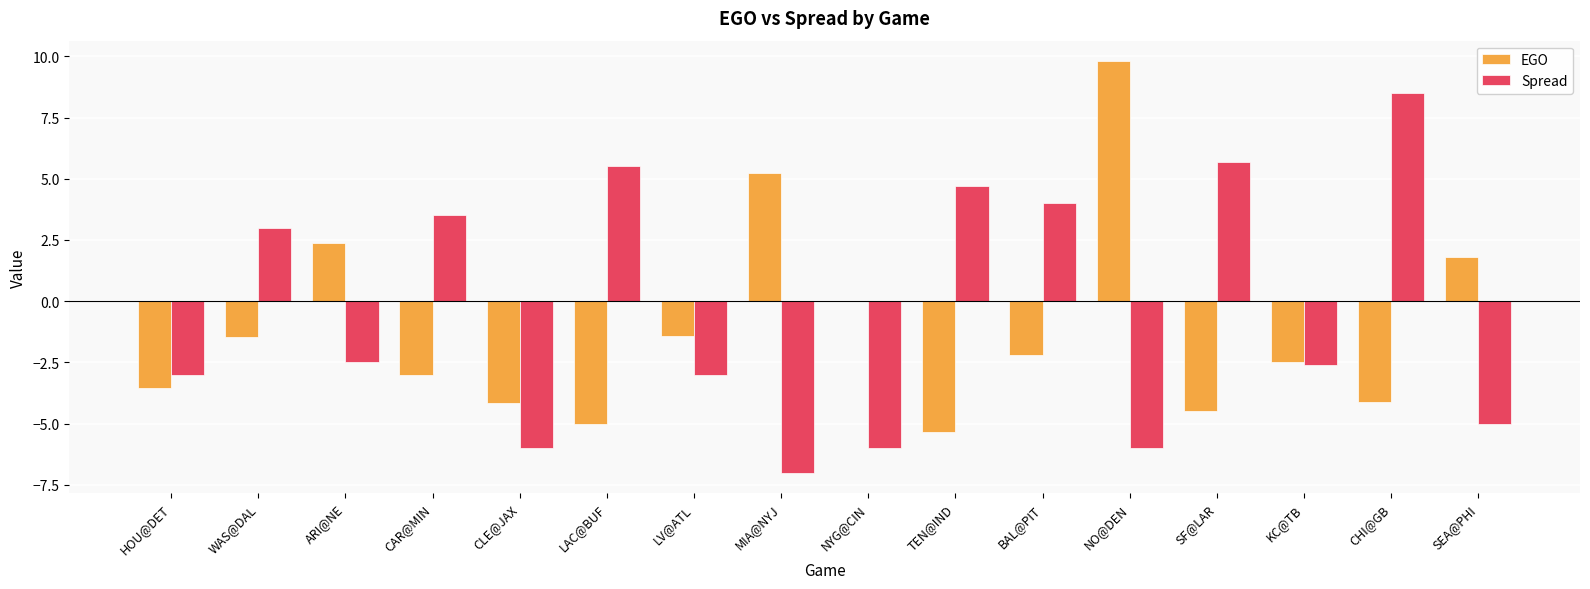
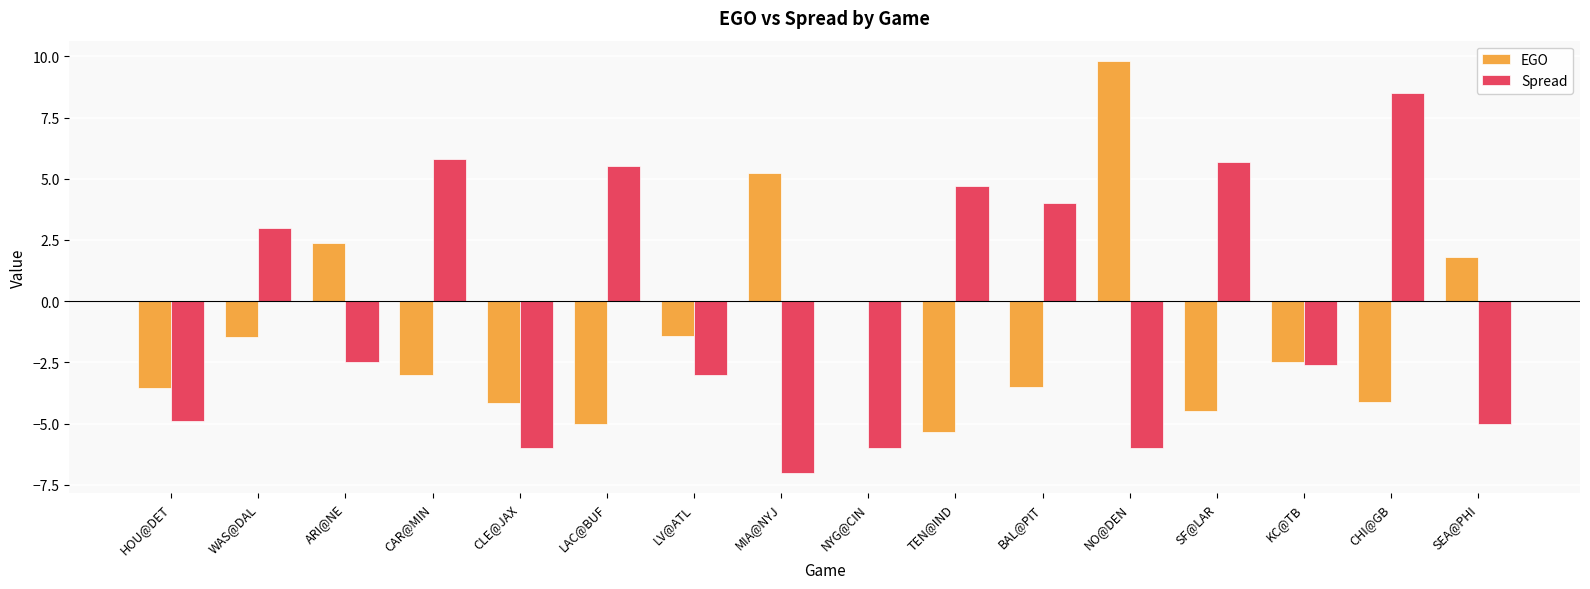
Spread, HOU@DET: -3.0 -> -4.9
Spread, CAR@MIN: 3.5 -> 5.8
EGO, BAL@PIT: -2.2 -> -3.5
